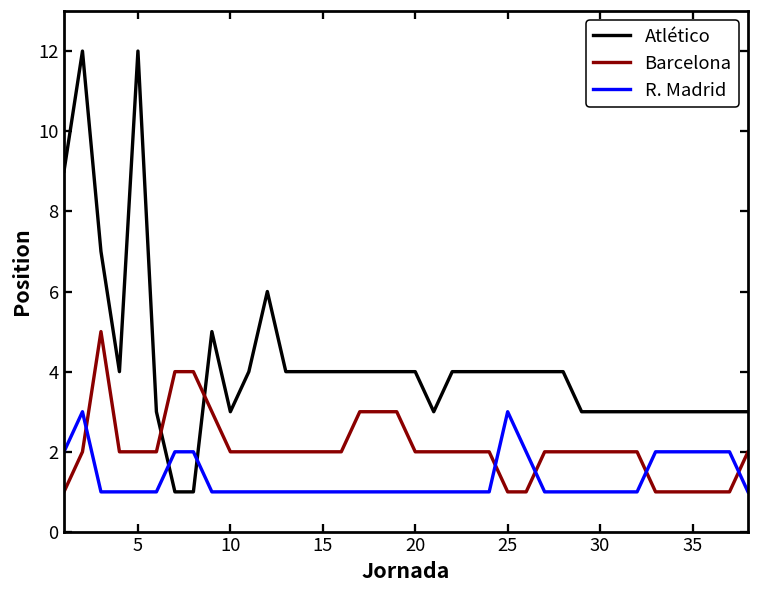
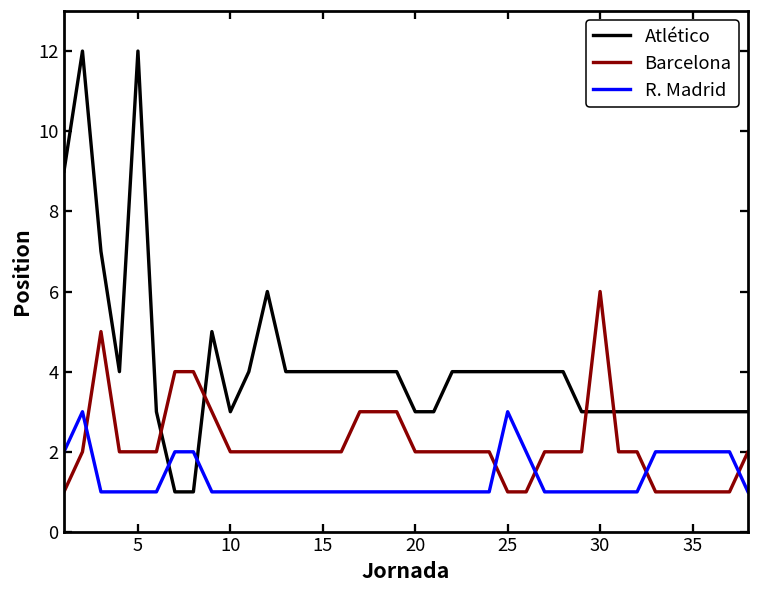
Atlético, 20: 4 -> 3
Barcelona, 30: 2 -> 6
